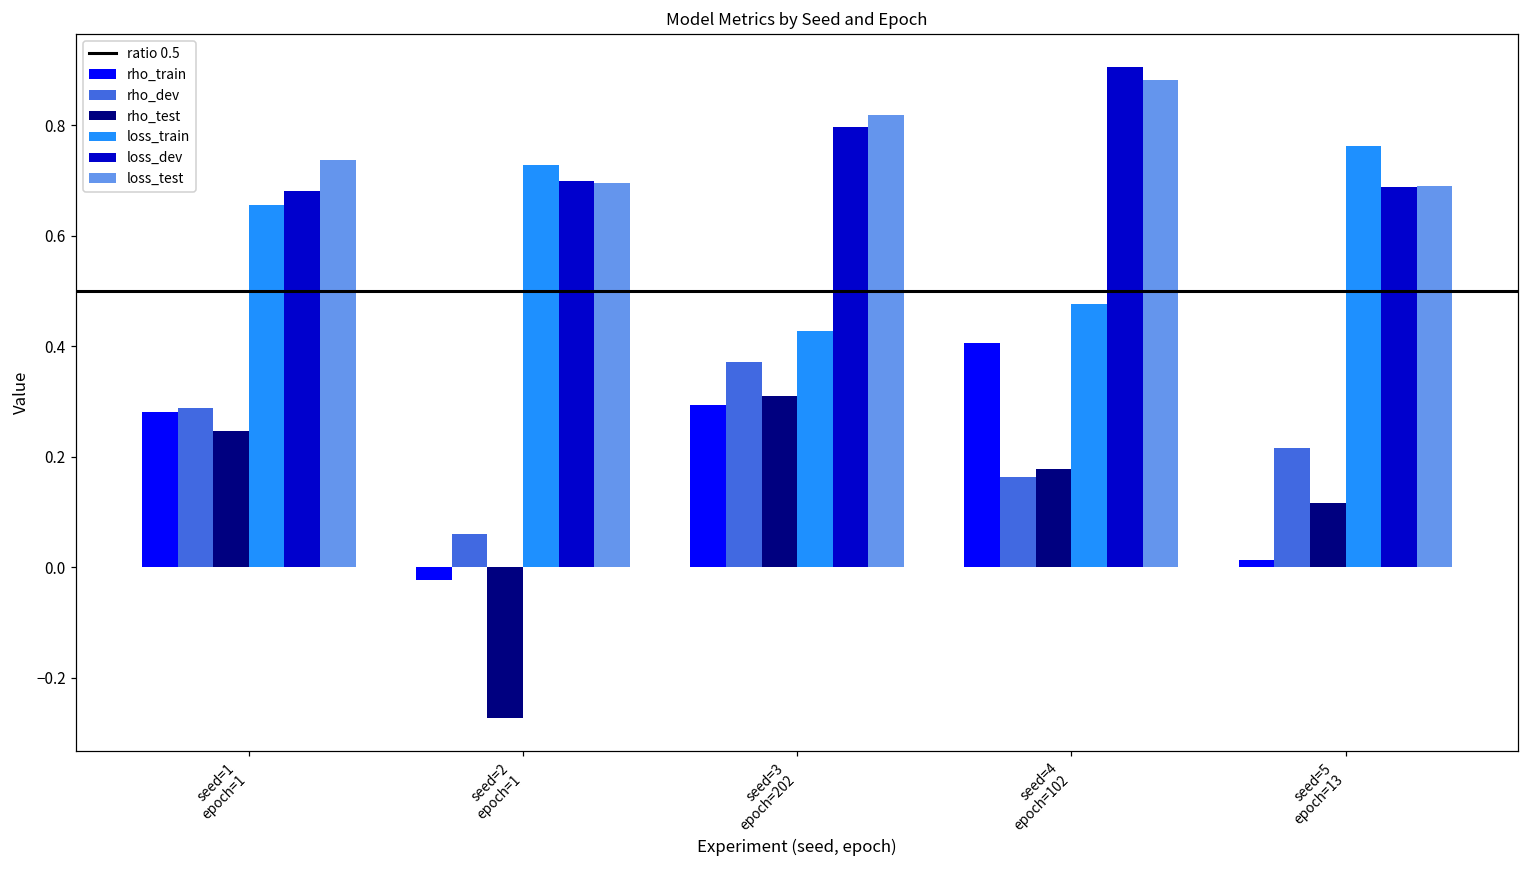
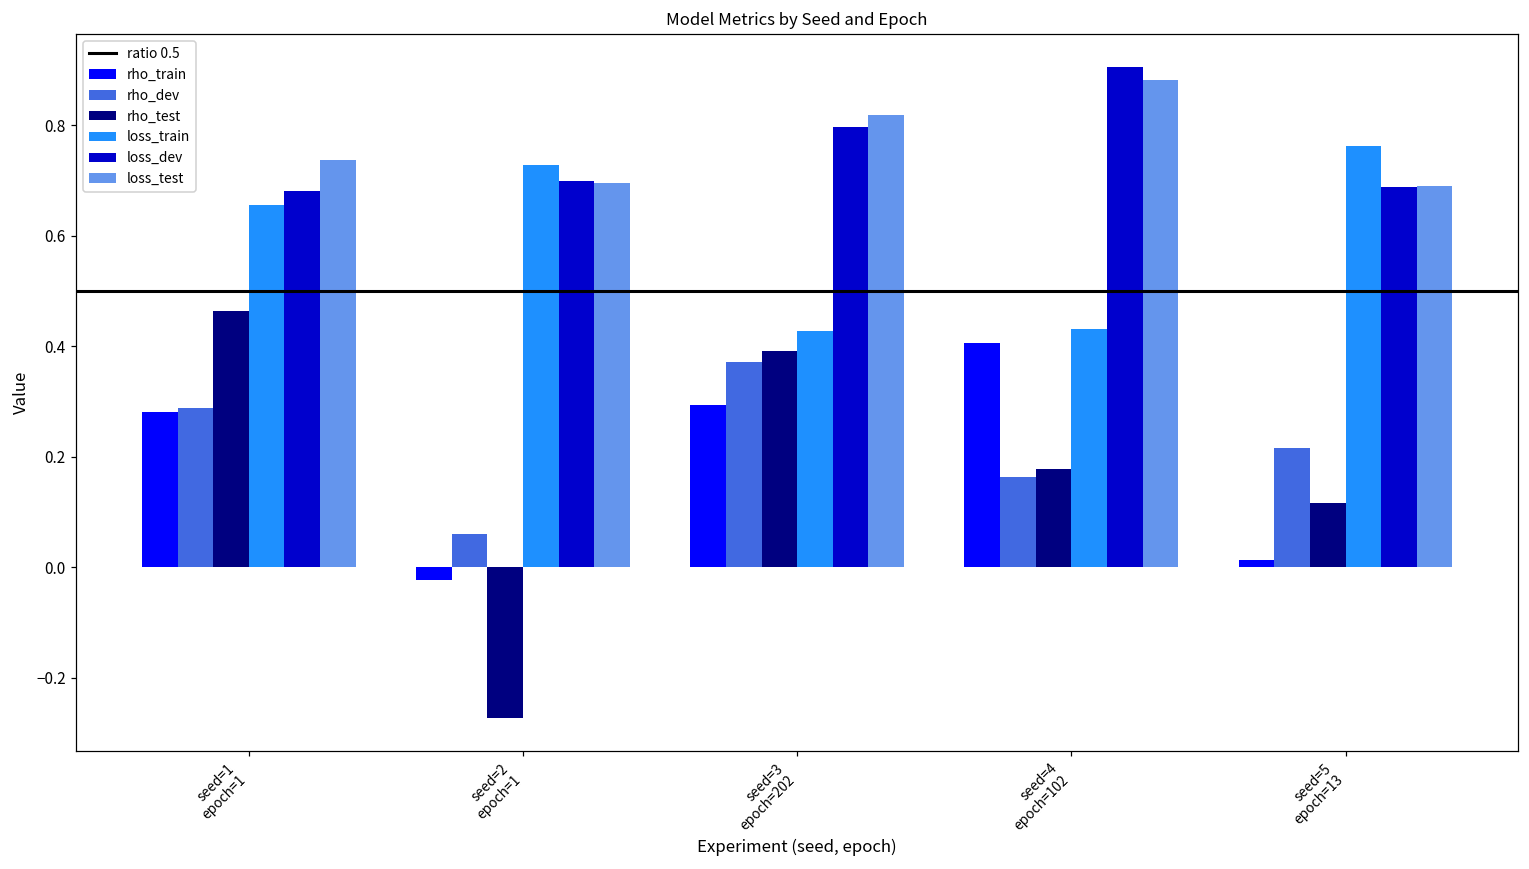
rho_test, seed=1 epoch=1: 0.25 -> 0.46
rho_test, seed=3 epoch=202: 0.31 -> 0.39
loss_train, seed=4 epoch=102: 0.48 -> 0.43
